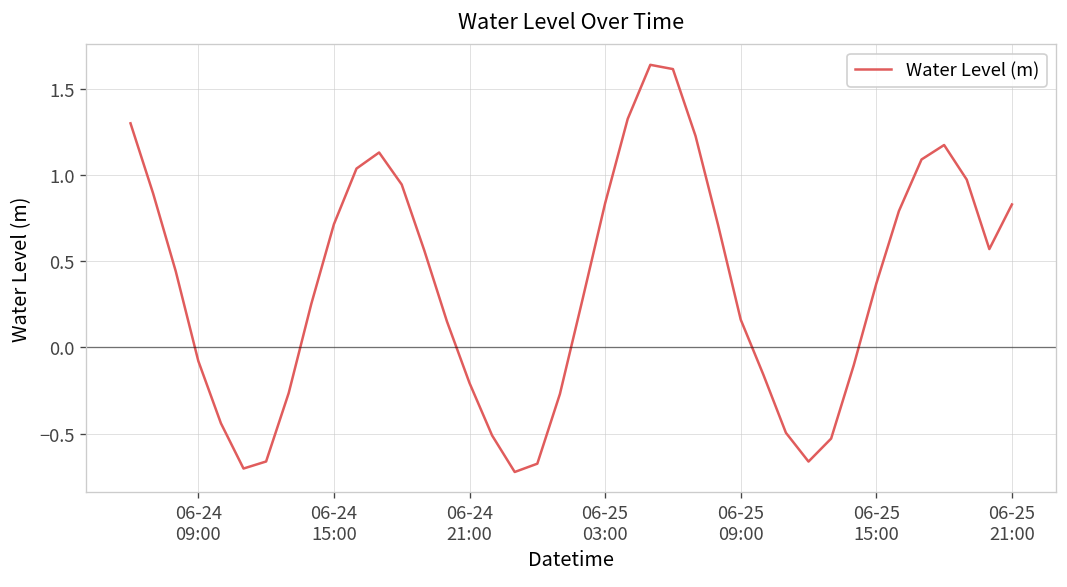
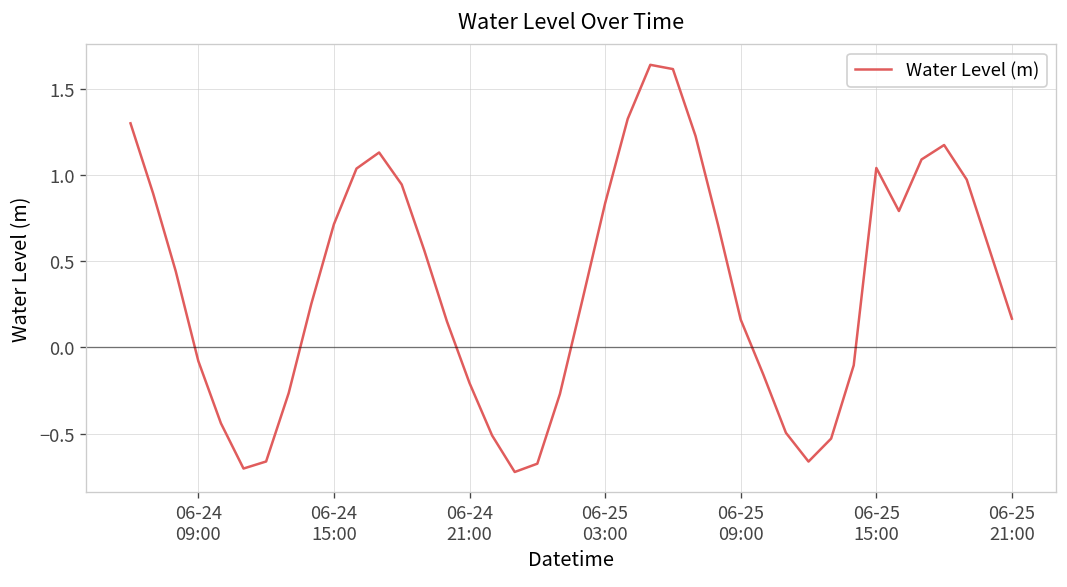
06-25 15:00: 0.37 -> 1.04
06-25 21:00: 0.83 -> 0.17
